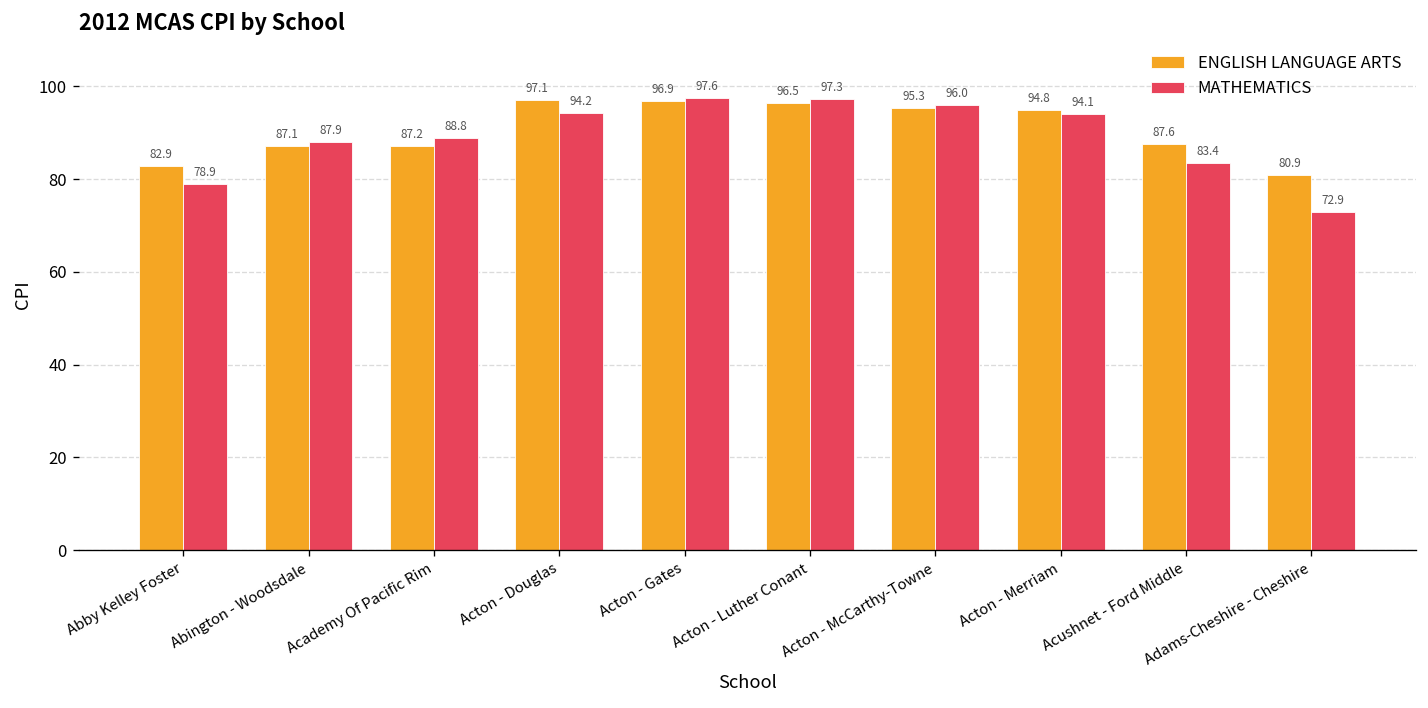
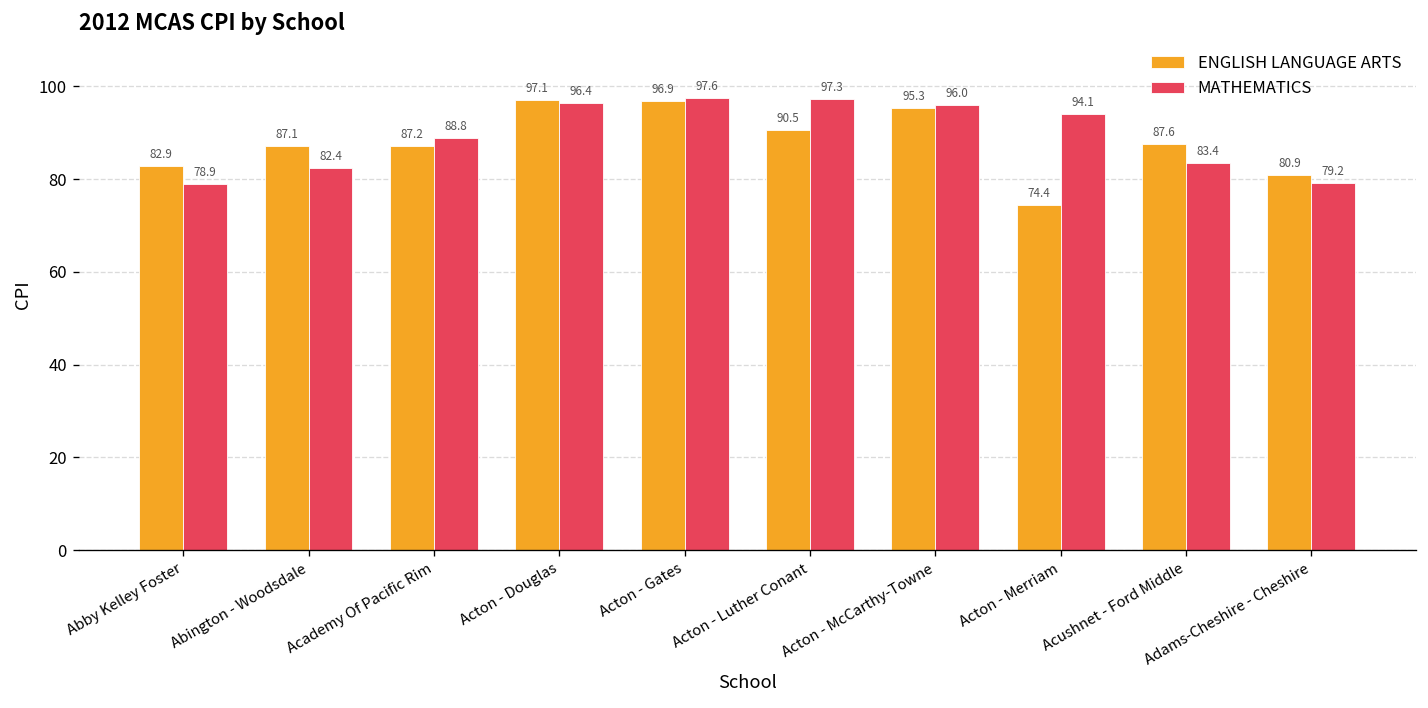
MATHEMATICS, Abington - Woodsdale: 87.9 -> 82.4
MATHEMATICS, Acton - Douglas: 94.2 -> 96.4
ENGLISH LANGUAGE ARTS, Acton - Luther Conant: 96.5 -> 90.5
ENGLISH LANGUAGE ARTS, Acton - Merriam: 94.8 -> 74.4
MATHEMATICS, Adams-Cheshire - Cheshire: 72.9 -> 79.2
